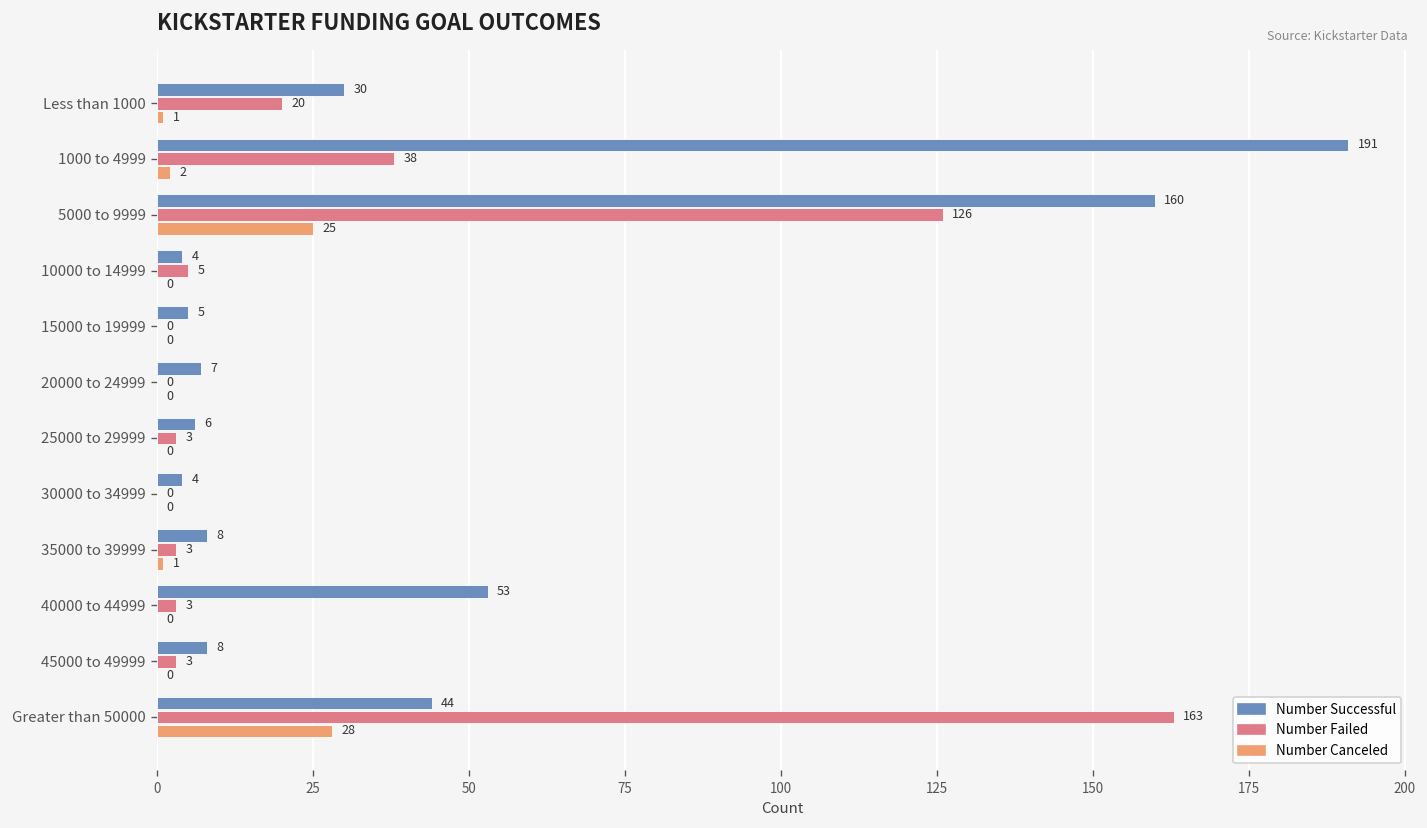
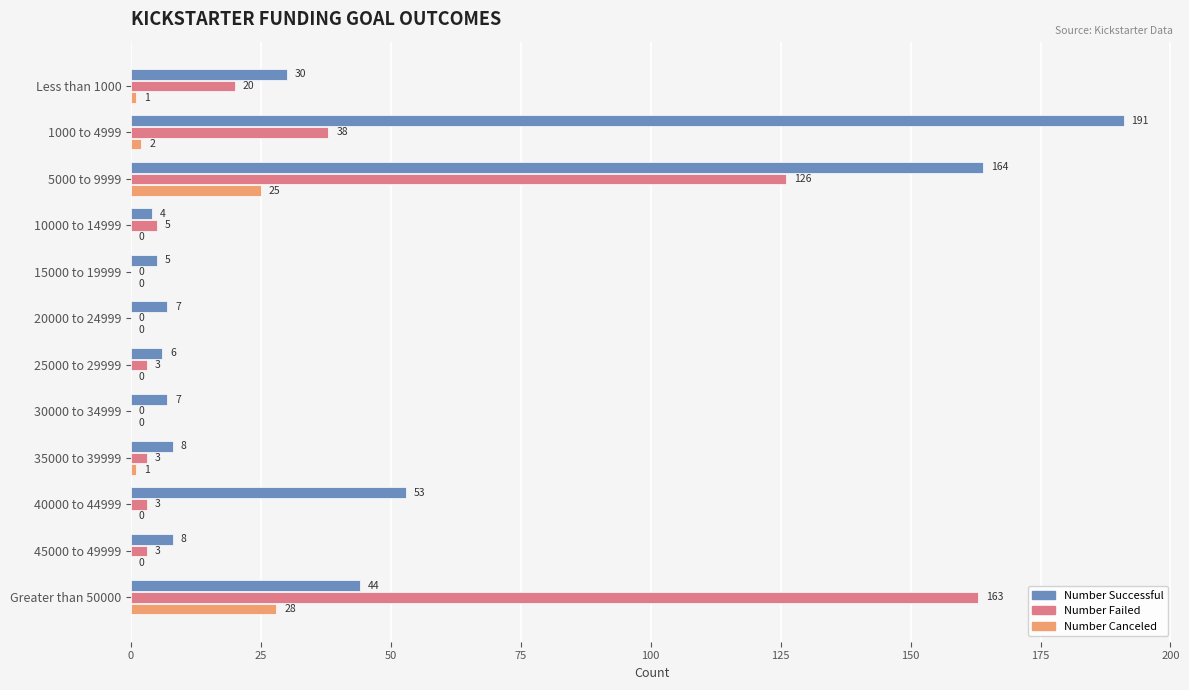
Number Successful, 5000 to 9999: 160 -> 164
Number Successful, 30000 to 34999: 4 -> 7
